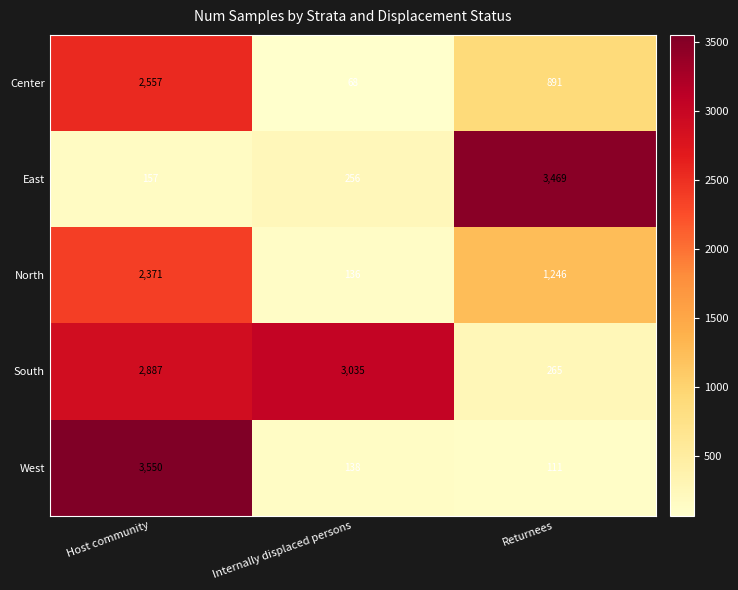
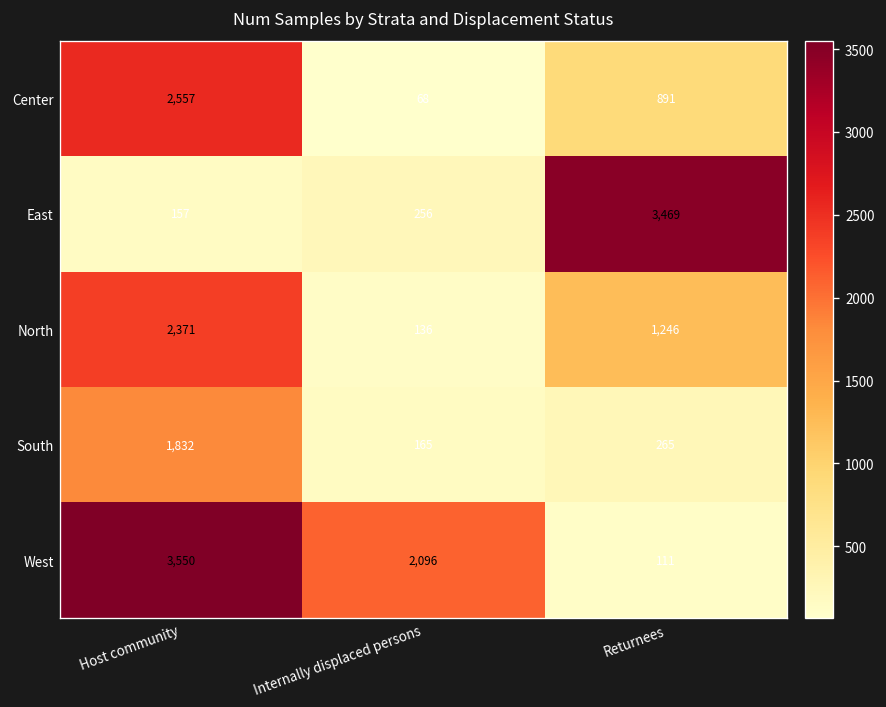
South, Host community: 2,887 -> 1,832
South, Internally displaced persons: 3,035 -> 165
West, Internally displaced persons: 138 -> 2,096
